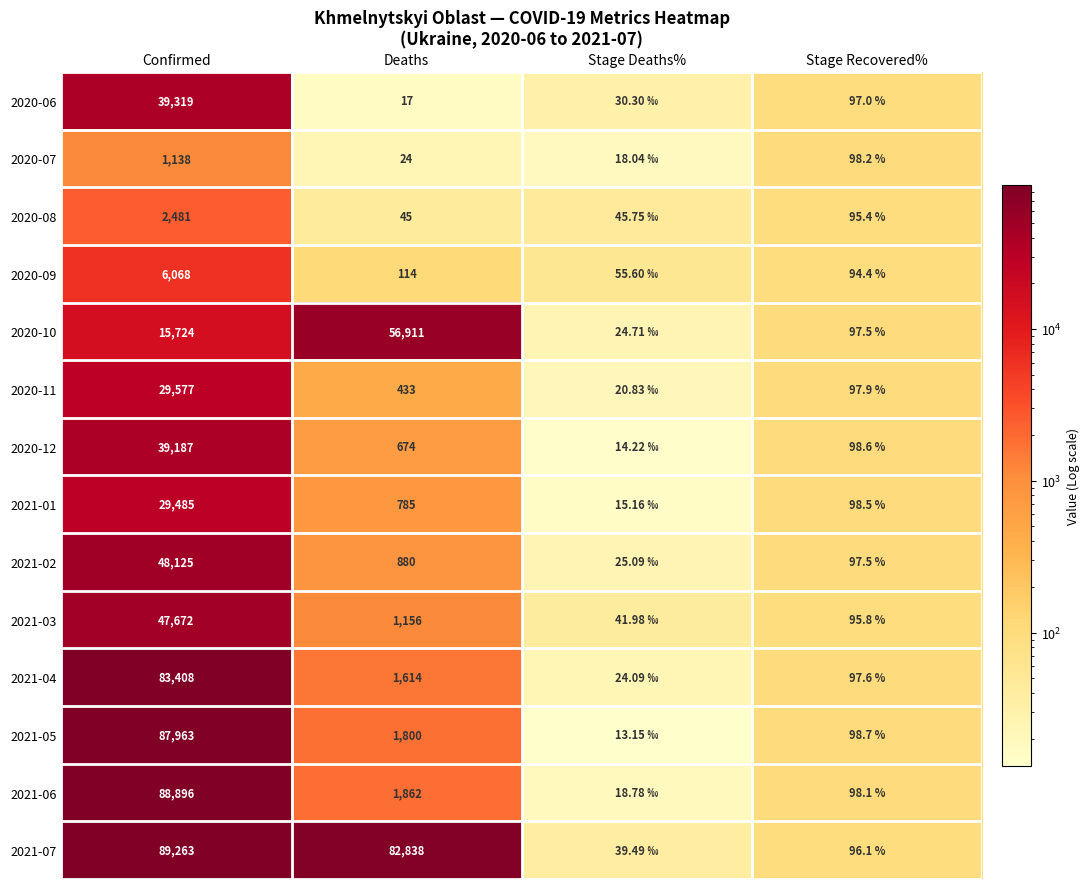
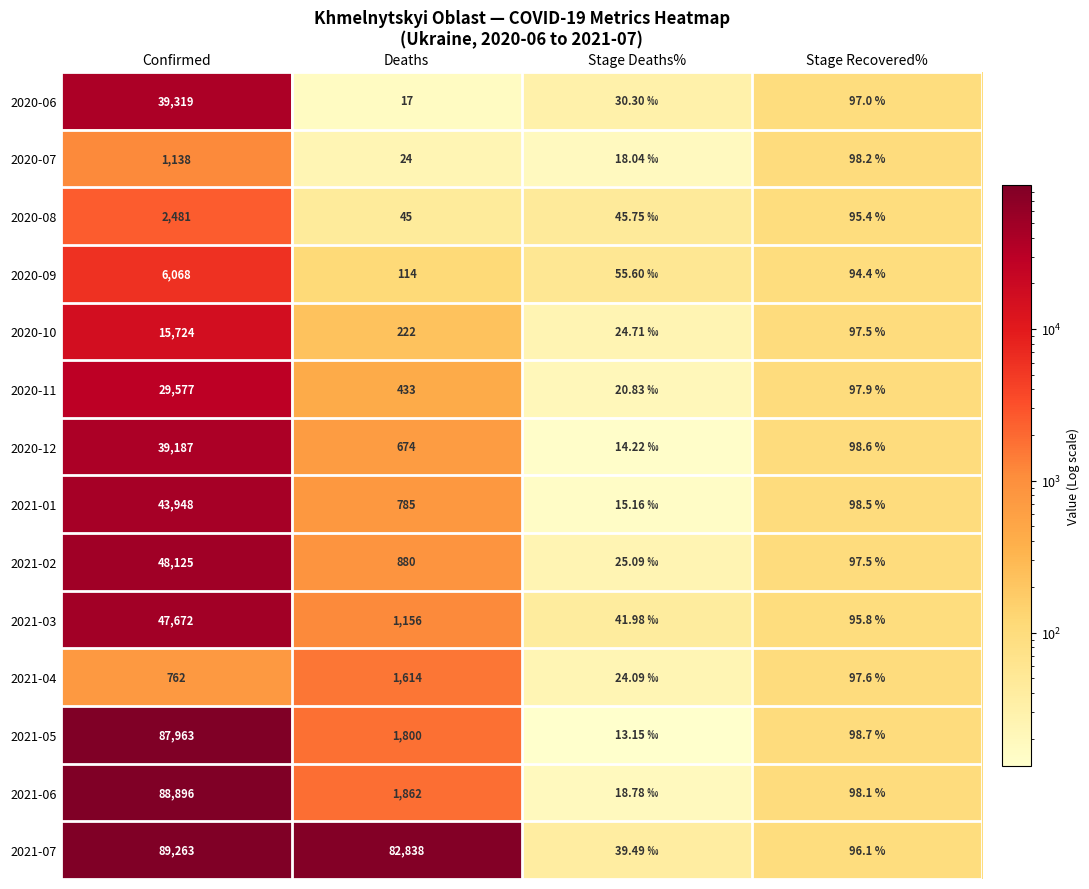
2020-10, Deaths: 56,911 -> 222
2021-01, Confirmed: 29,485 -> 43,948
2021-04, Confirmed: 83,408 -> 762
